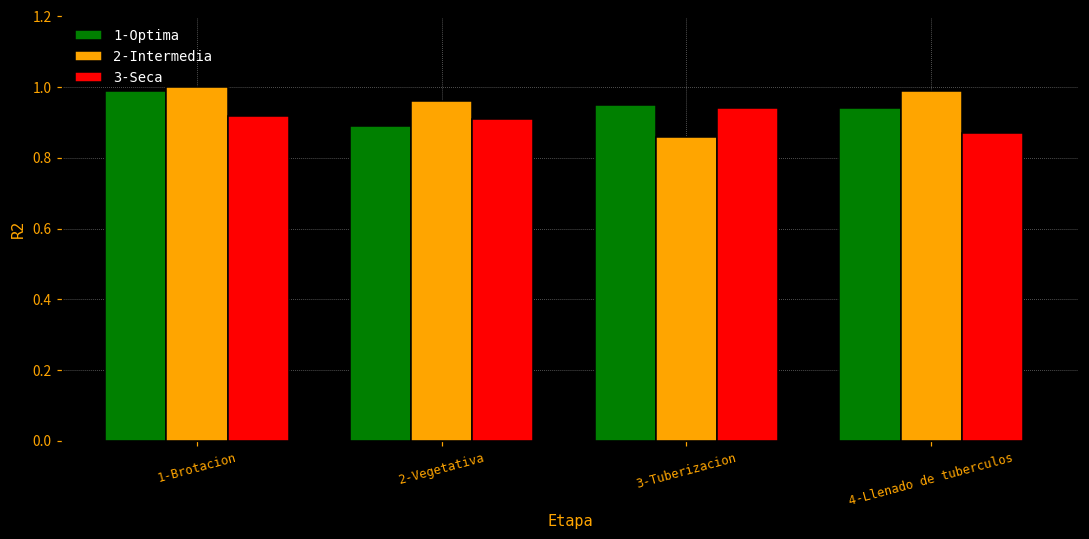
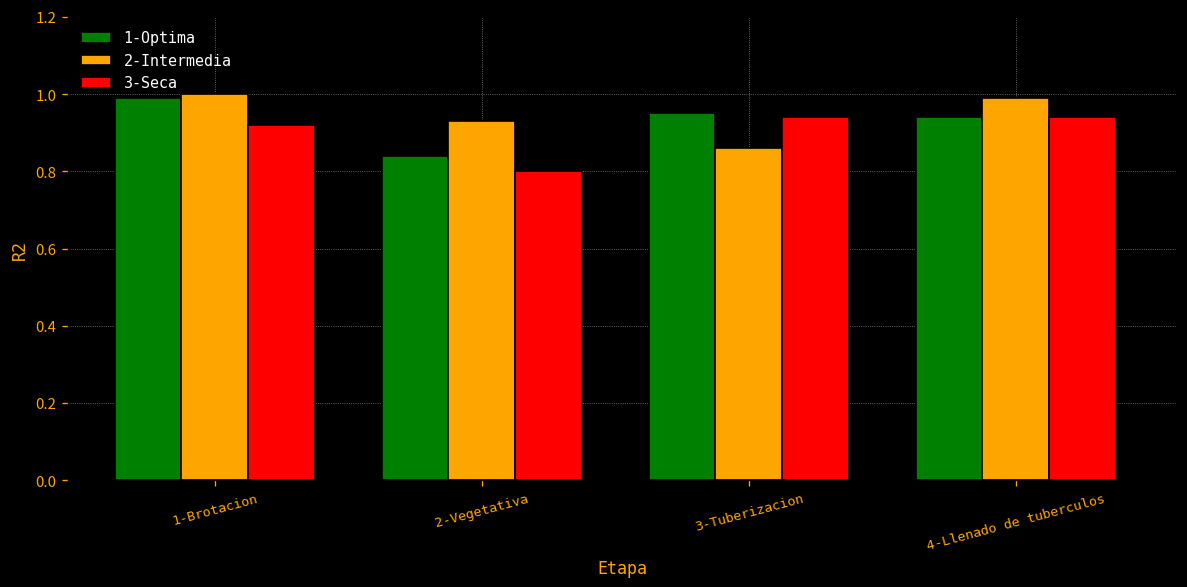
1-Optima, 2-Vegetativa: 0.89 -> 0.84
2-Intermedia, 2-Vegetativa: 0.96 -> 0.93
3-Seca, 2-Vegetativa: 0.91 -> 0.80
3-Seca, 4-Llenado de tuberculos: 0.87 -> 0.94
